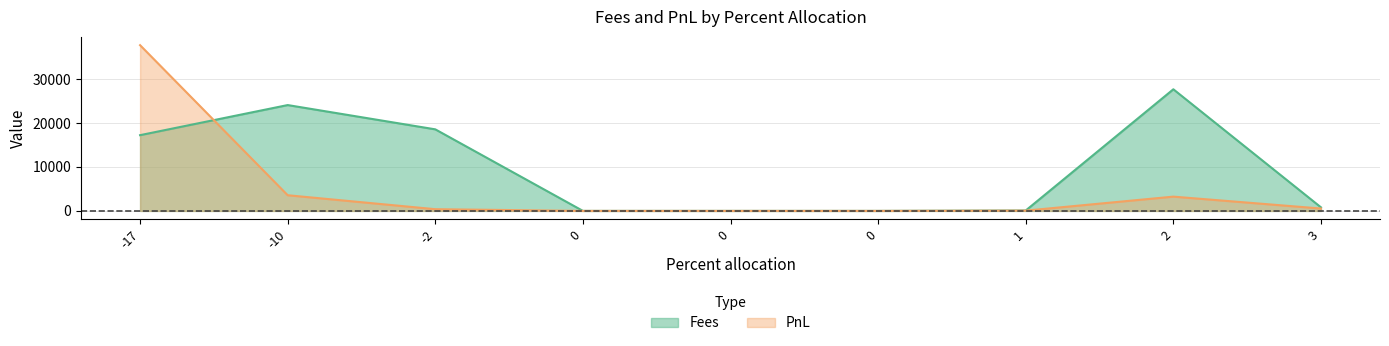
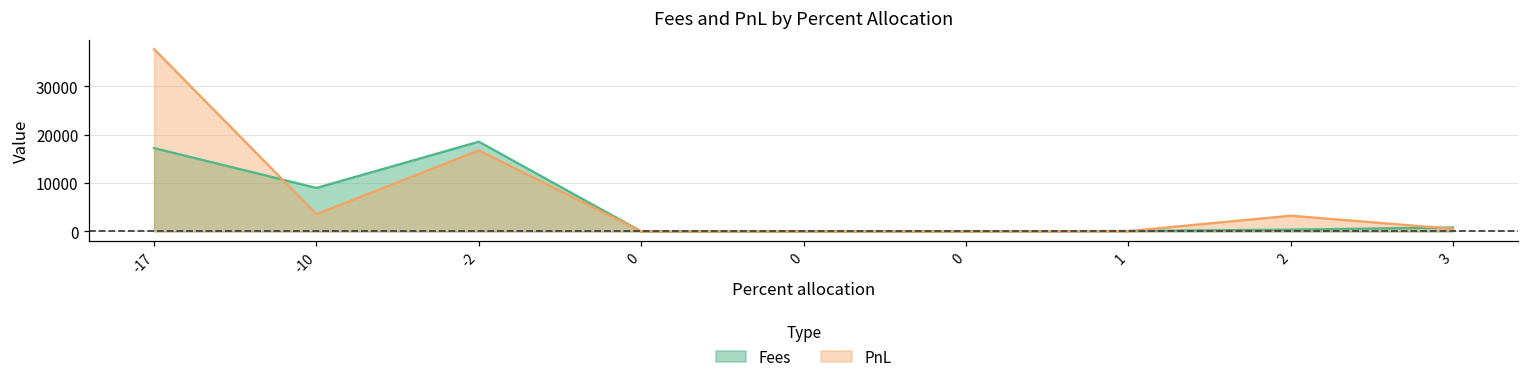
Fees, -10: 24000 -> 9000
PnL, -2: 0 -> 17000
Fees, 2: 28000 -> 0
